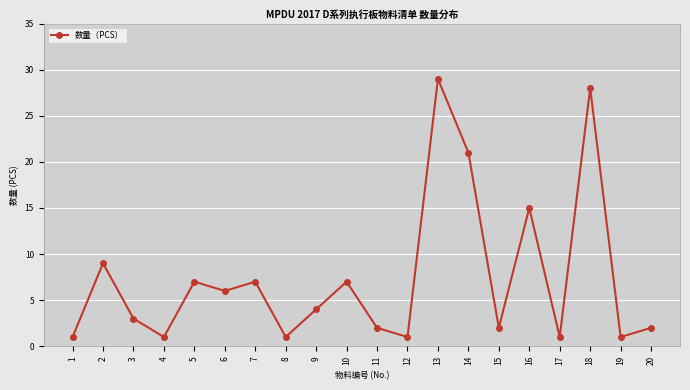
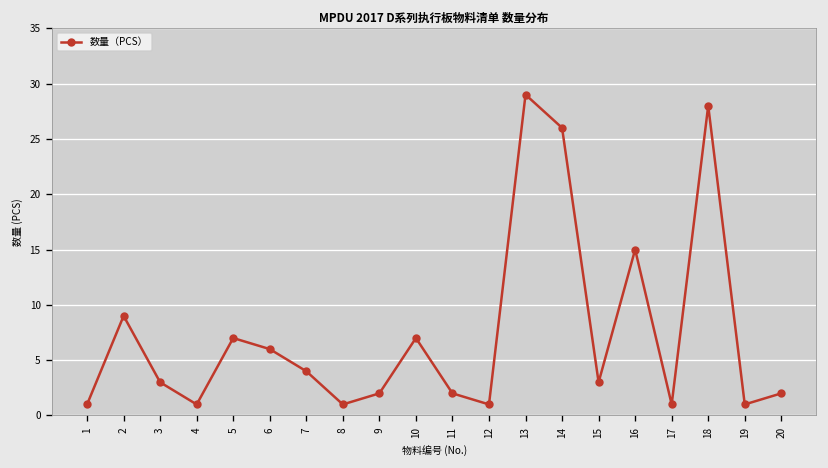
7: 7 -> 4
9: 4 -> 2
14: 21 -> 26
15: 2 -> 3
